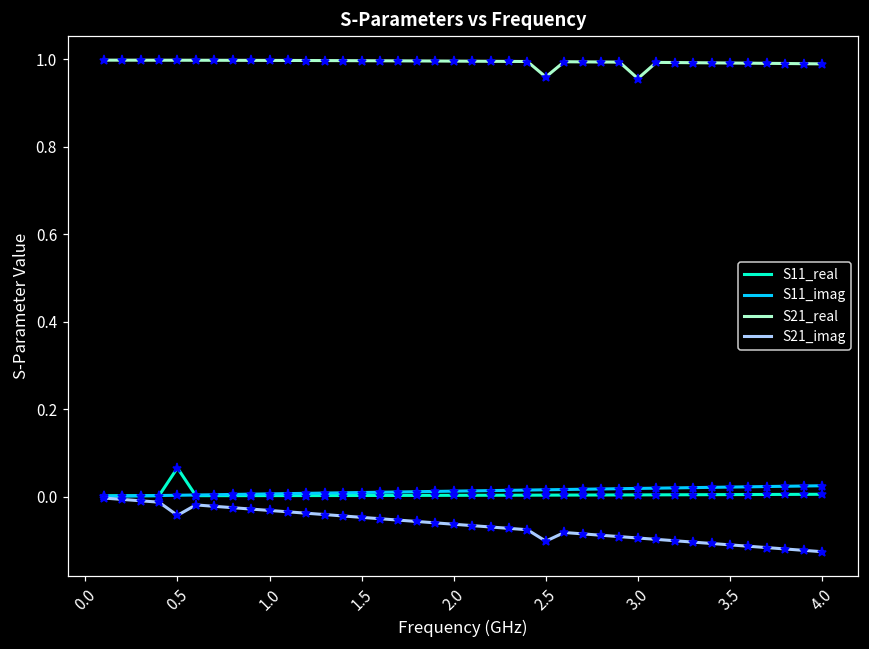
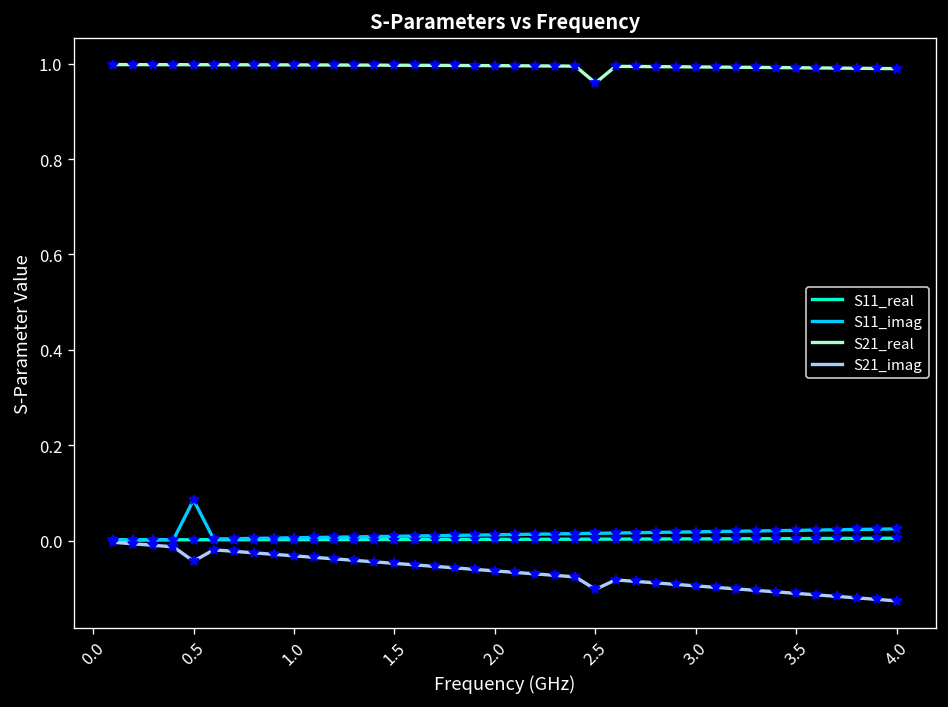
S11_real, 0.5: 0.07 -> 0.00
S11_imag, 0.5: 0.00 -> 0.09
S21_real, 3.0: 0.96 -> 0.99
